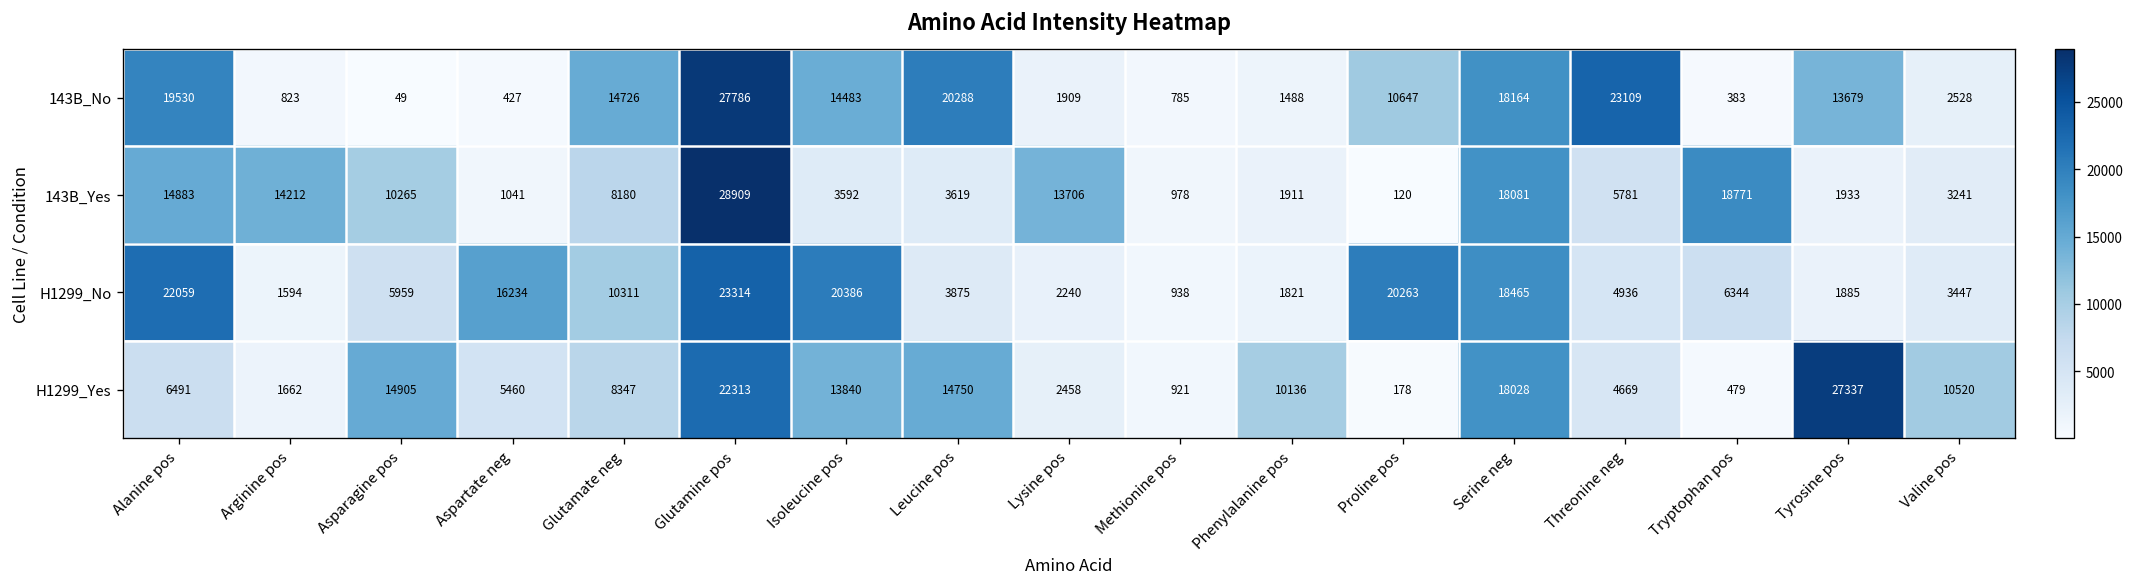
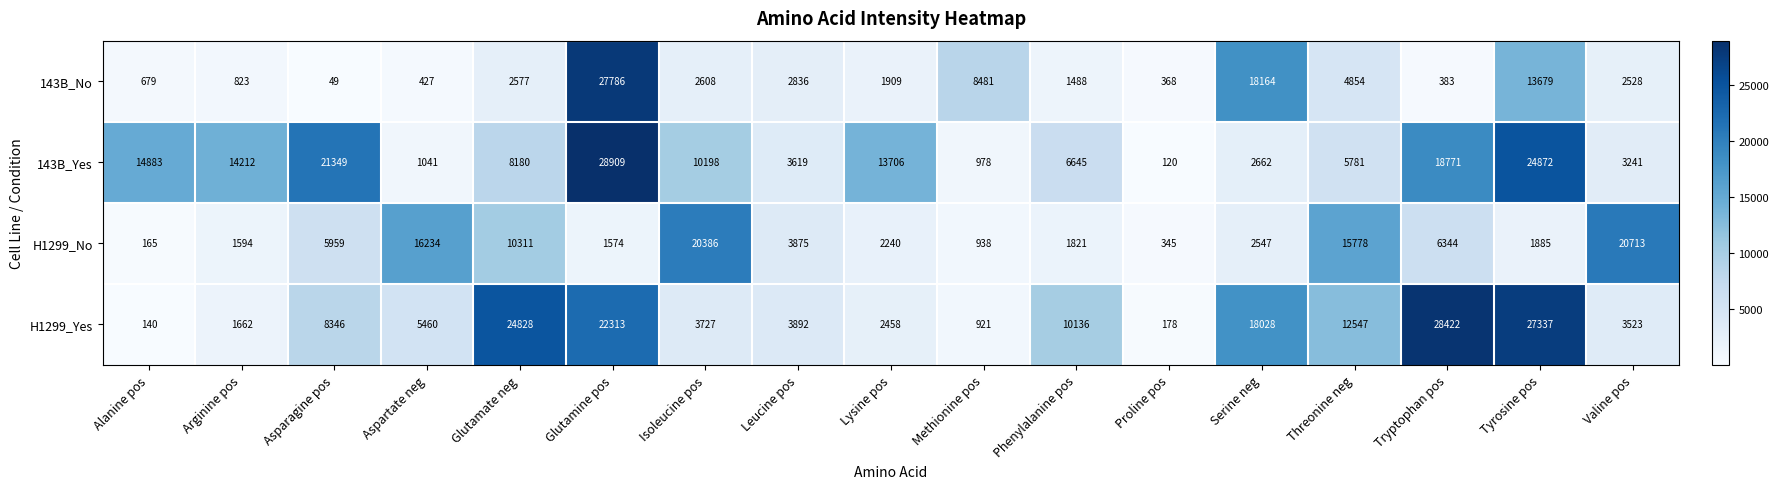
143B_No, Alanine pos: 19530 -> 679
143B_No, Glutamate neg: 14726 -> 2577
143B_No, Isoleucine pos: 14483 -> 2608
143B_No, Leucine pos: 20288 -> 2836
143B_No, Methionine pos: 785 -> 8481
143B_No, Proline pos: 10647 -> 368
143B_No, Threonine neg: 23109 -> 4854
143B_Yes, Asparagine pos: 10265 -> 21349
143B_Yes, Isoleucine pos: 3592 -> 10198
143B_Yes, Phenylalanine pos: 1911 -> 6645
143B_Yes, Serine neg: 18081 -> 2662
143B_Yes, Tyrosine pos: 1933 -> 24872
H1299_No, Alanine pos: 22059 -> 165
H1299_No, Glutamine pos: 23314 -> 1574
H1299_No, Proline pos: 20263 -> 345
H1299_No, Serine neg: 18465 -> 2547
H1299_No, Threonine neg: 4936 -> 15778
H1299_No, Valine pos: 3447 -> 20713
H1299_Yes, Alanine pos: 6491 -> 140
H1299_Yes, Asparagine pos: 14905 -> 8346
H1299_Yes, Glutamate neg: 8347 -> 24828
H1299_Yes, Isoleucine pos: 13840 -> 3727
H1299_Yes, Leucine pos: 14750 -> 3892
H1299_Yes, Threonine neg: 4669 -> 12547
H1299_Yes, Tryptophan pos: 479 -> 28422
H1299_Yes, Valine pos: 10520 -> 3523
